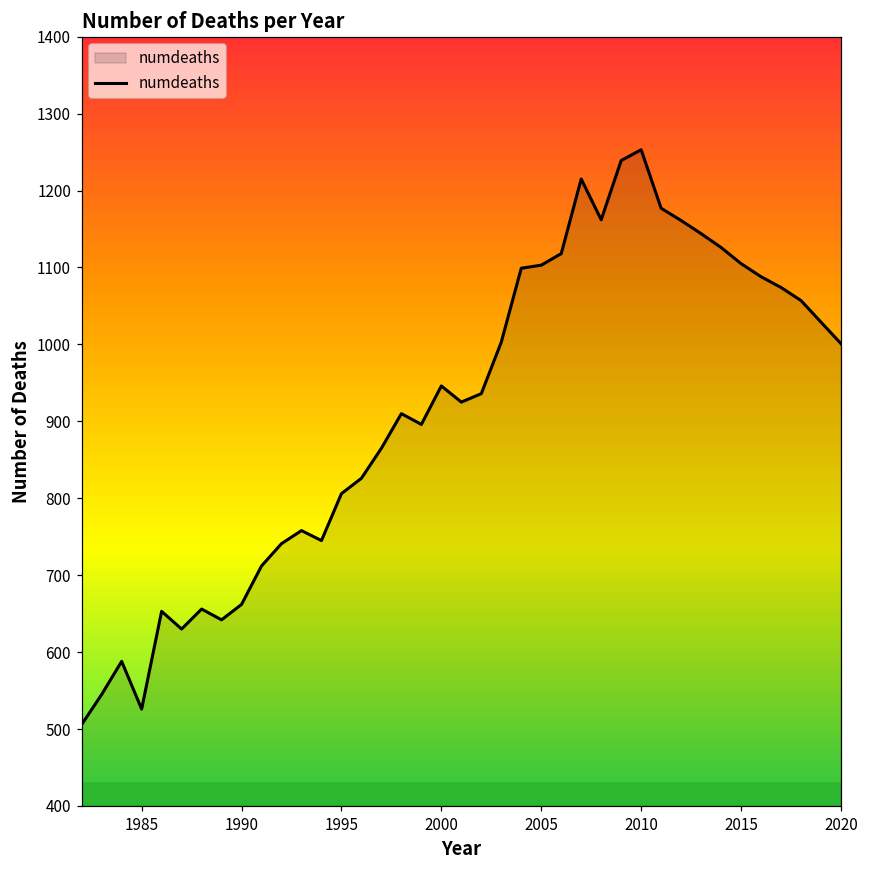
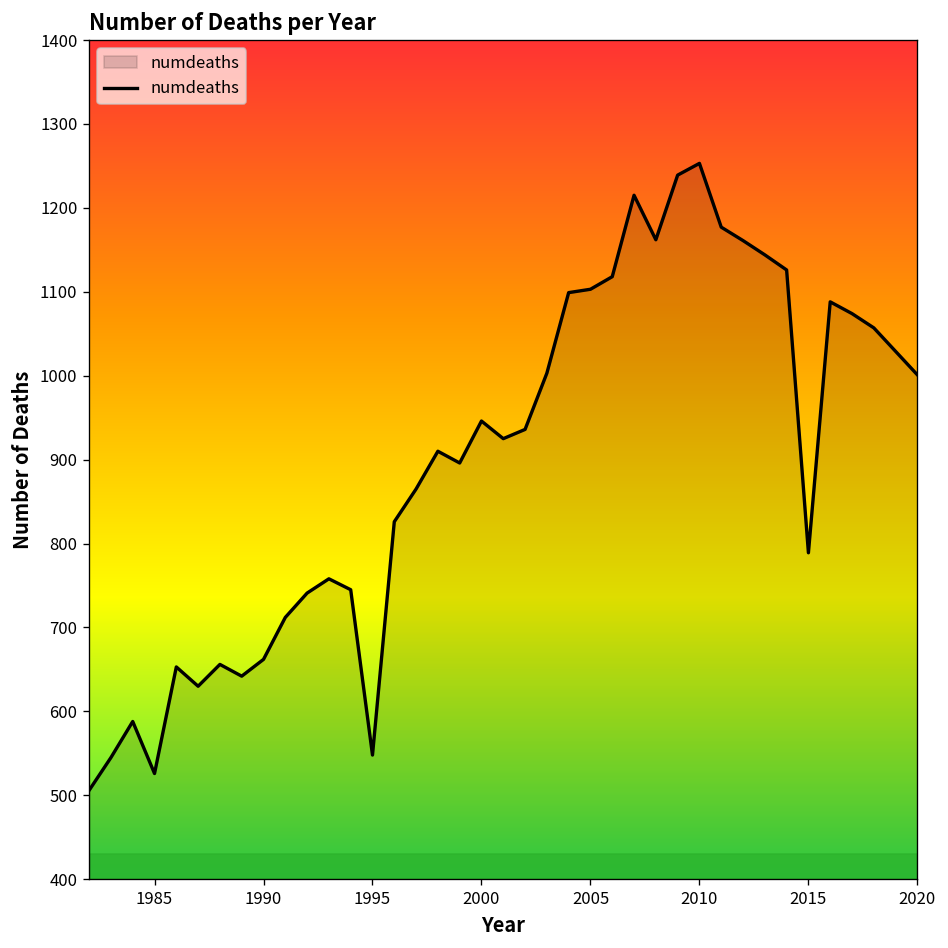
1995: 810 -> 550
2015: 1110 -> 790
